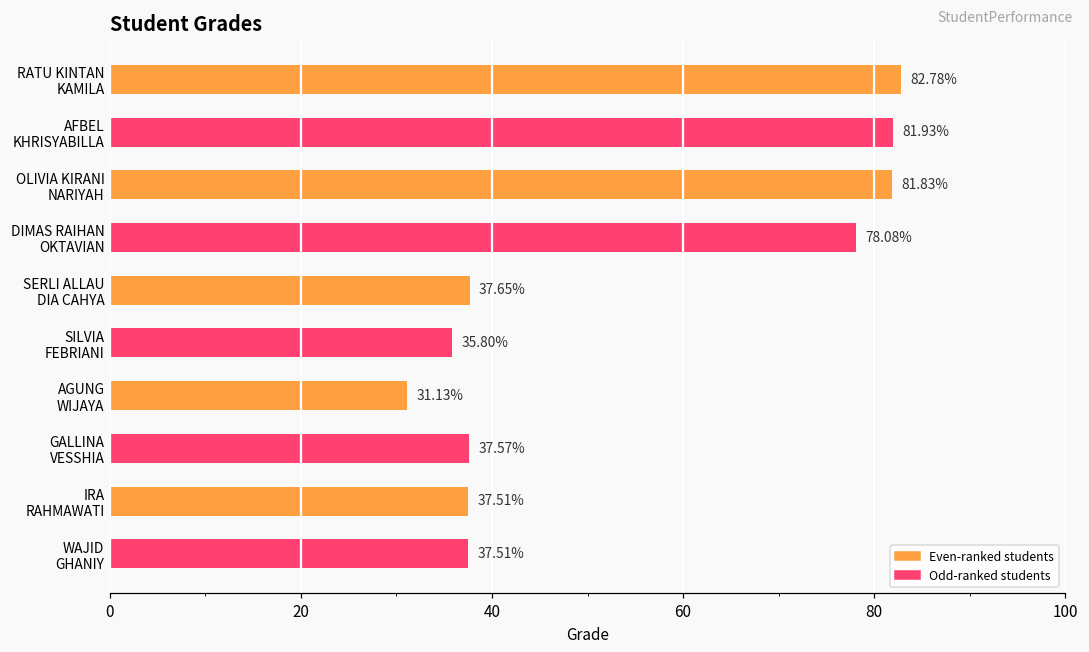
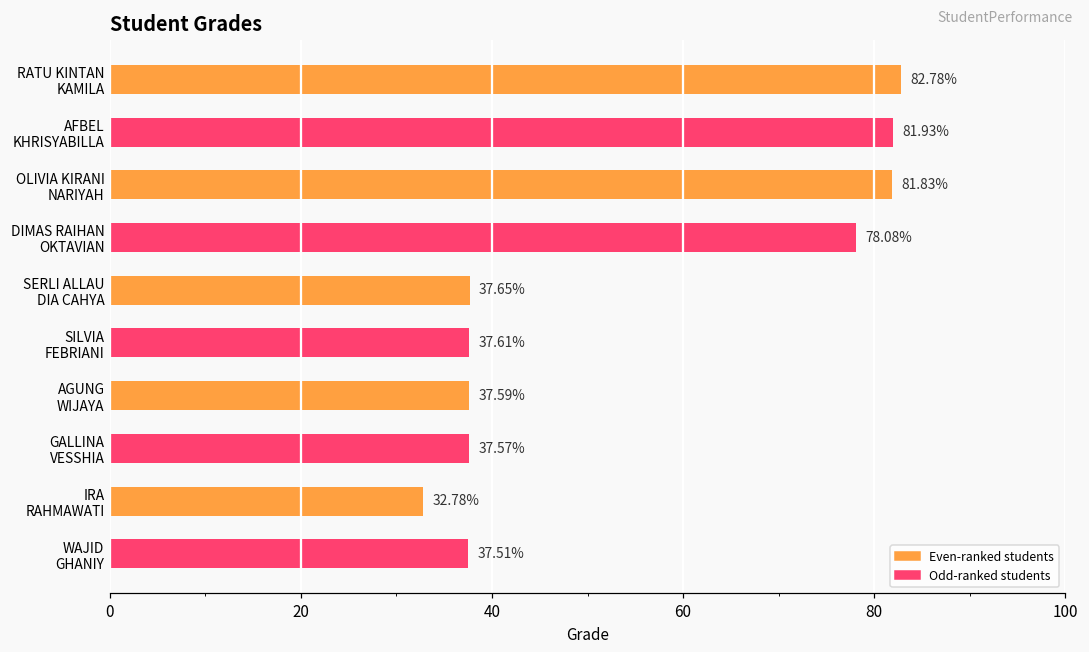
SILVIA FEBRIANI: 35.80% -> 37.61%
AGUNG WIJAYA: 31.13% -> 37.59%
IRA RAHMAWATI: 37.51% -> 32.78%
